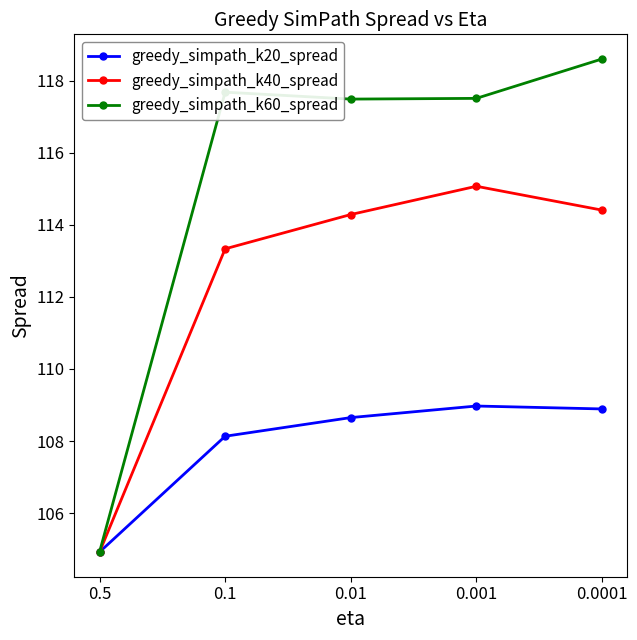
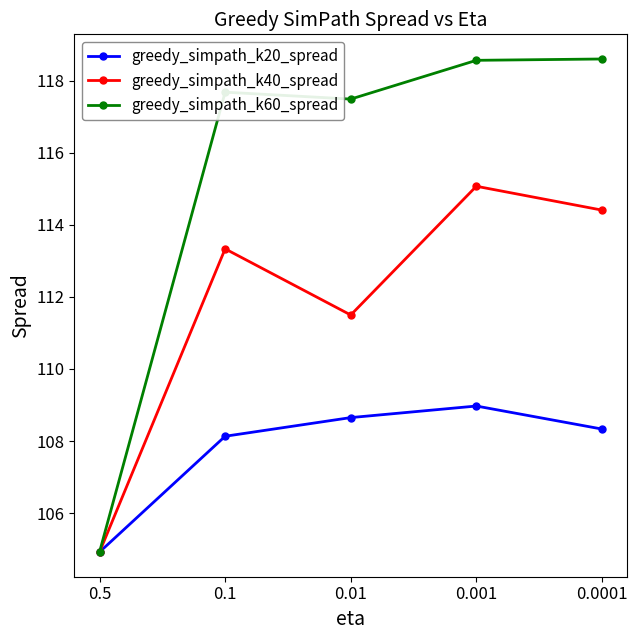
greedy_simpath_k40_spread, 0.01: 114.3 -> 111.5
greedy_simpath_k60_spread, 0.001: 117.5 -> 118.6
greedy_simpath_k20_spread, 0.0001: 108.9 -> 108.3
